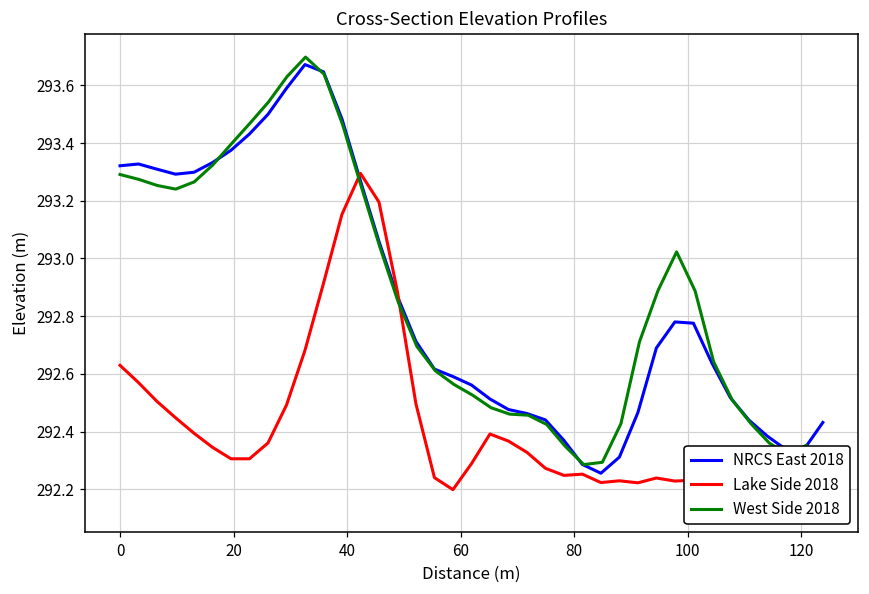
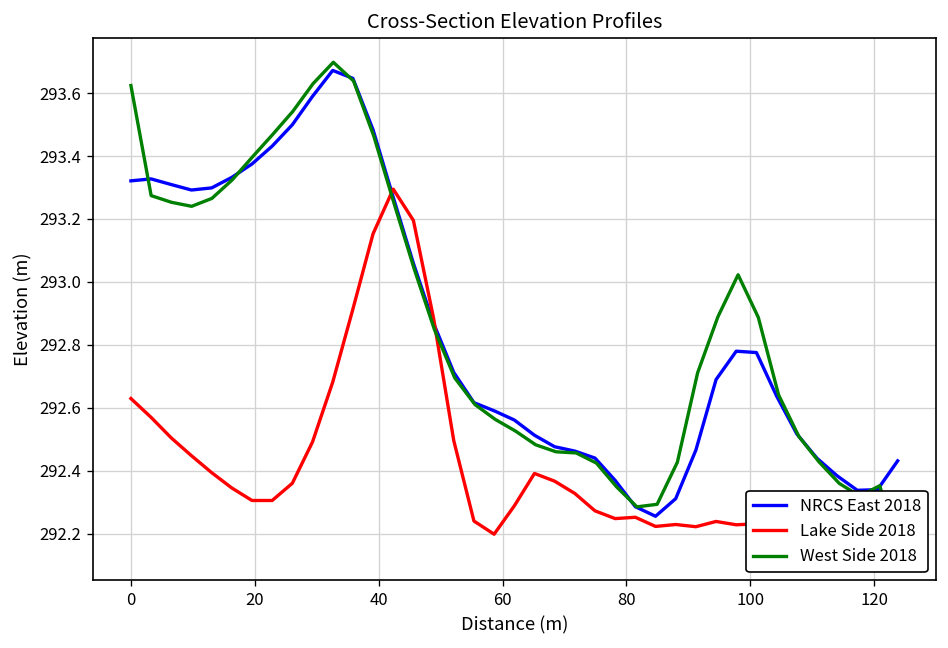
West Side 2018, 0: 293.29 -> 293.62
